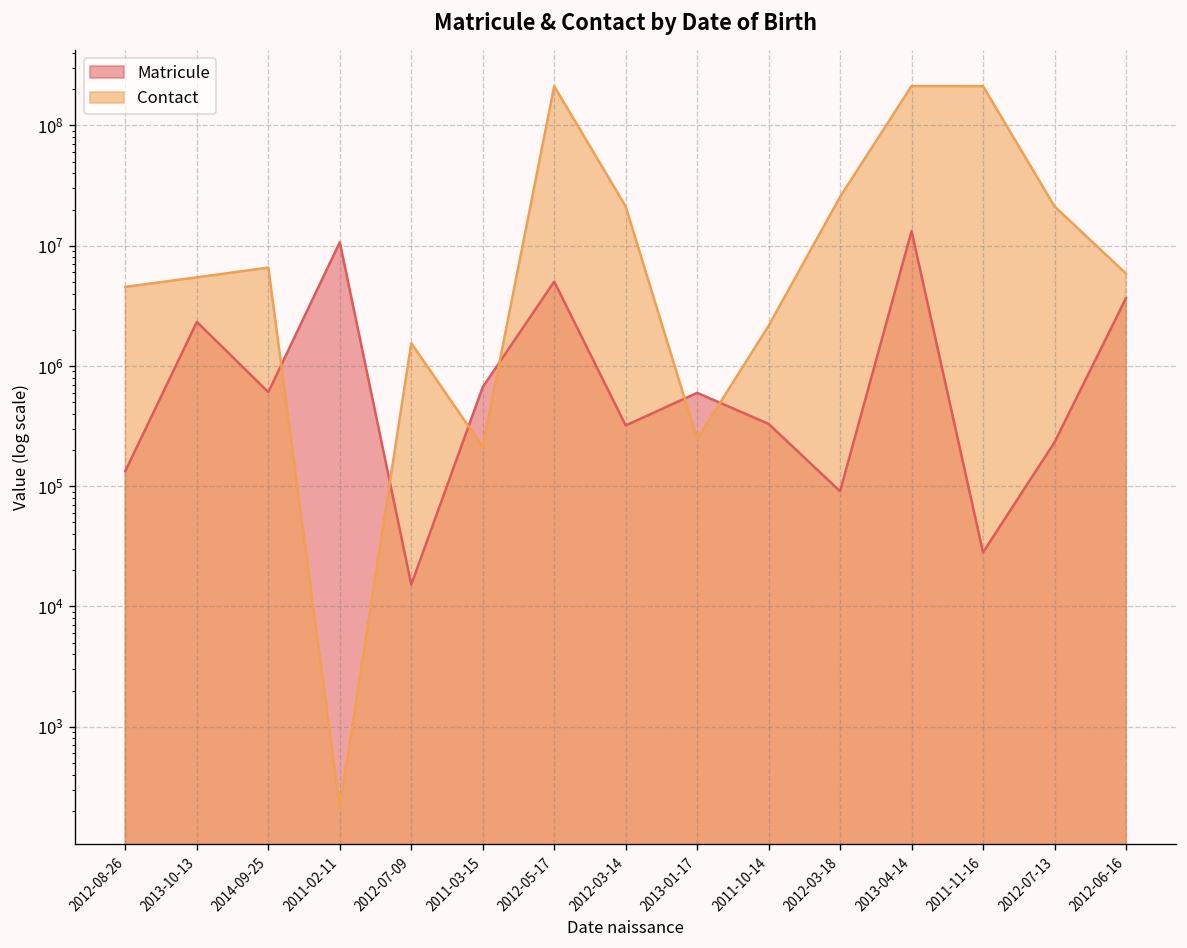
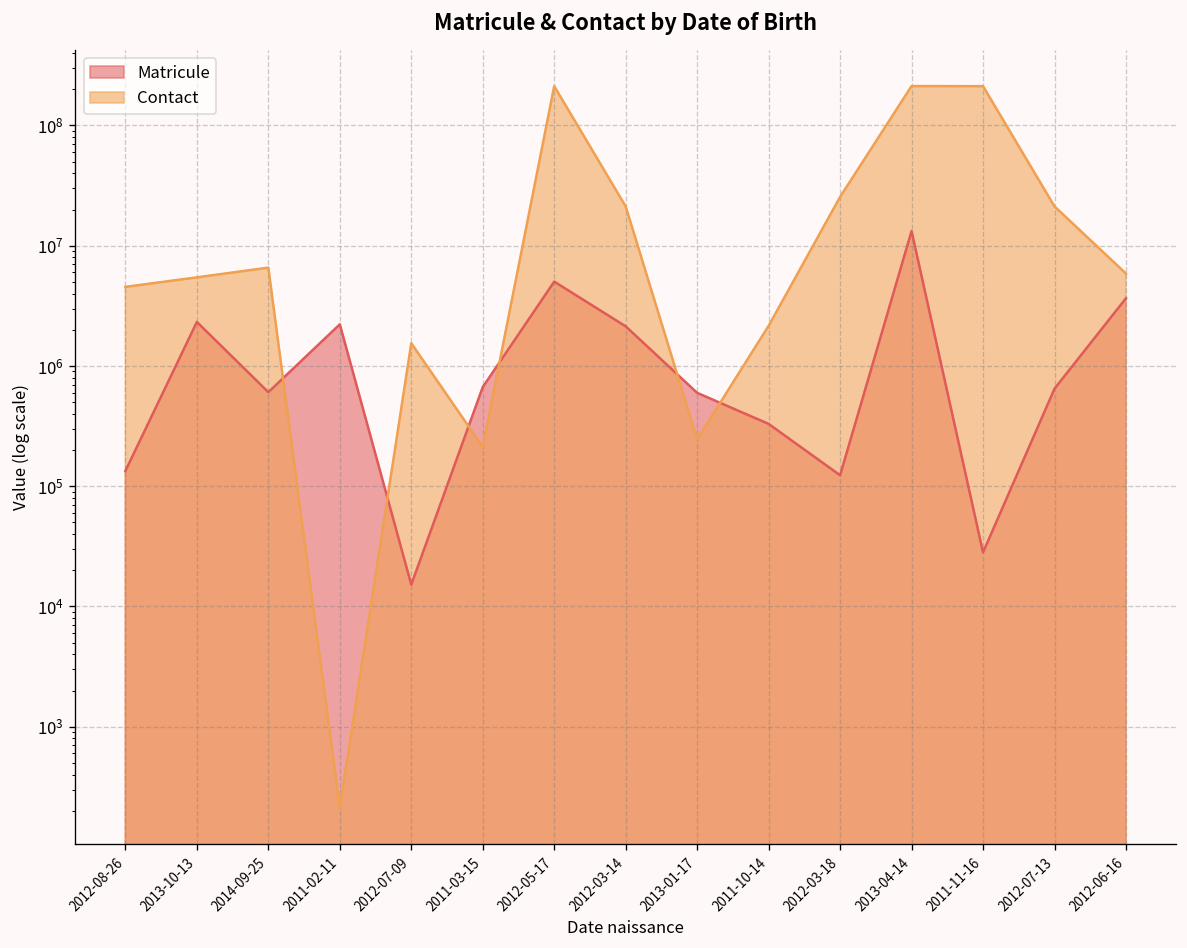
Matricule, 2011-02-11: 11000000 -> 2200000
Matricule, 2012-03-14: 320000 -> 2100000
Matricule, 2012-03-18: 90000 -> 120000
Matricule, 2012-07-13: 230000 -> 600000
